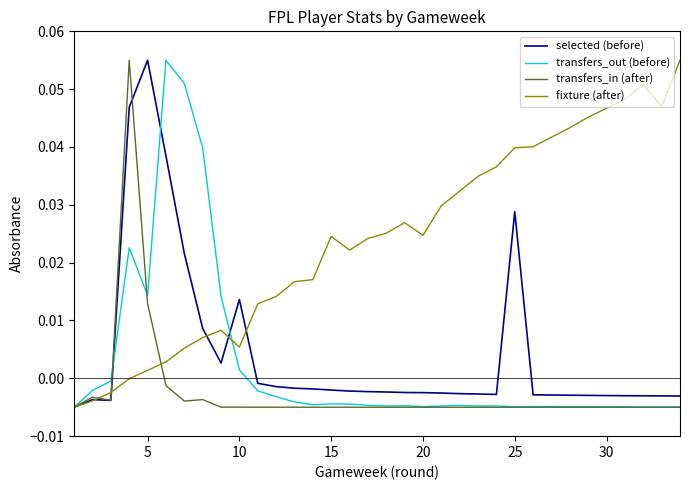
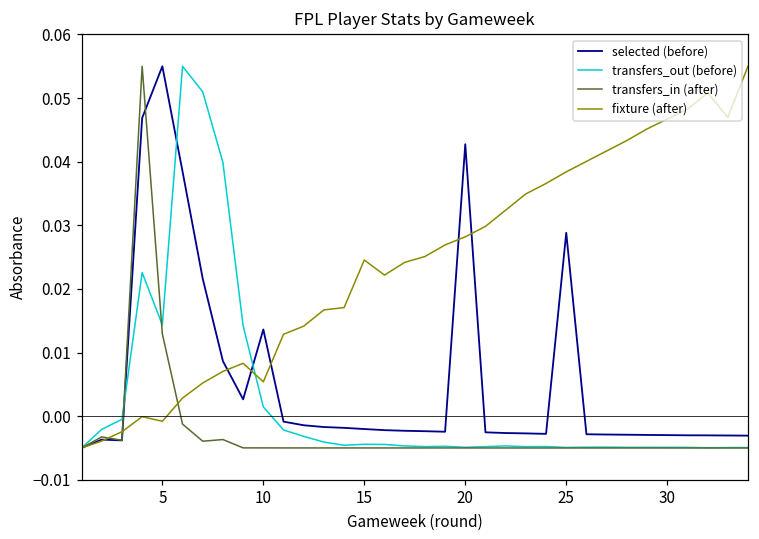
fixture (after), 5: 0.001 -> -0.001
selected (before), 20: -0.002 -> 0.043
fixture (after), 20: 0.025 -> 0.028
fixture (after), 25: 0.040 -> 0.038
